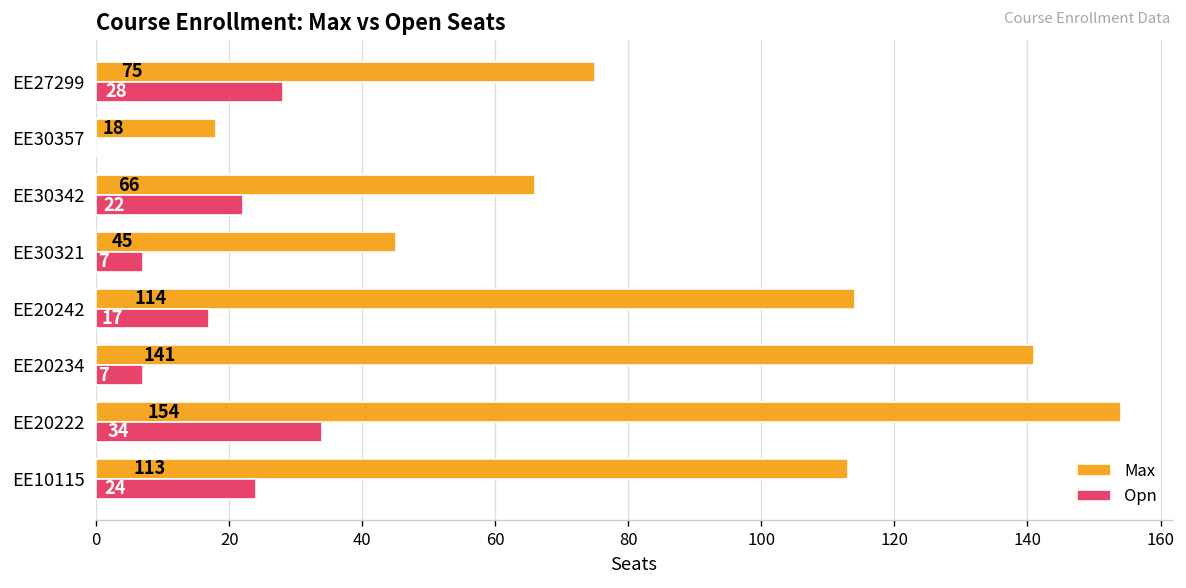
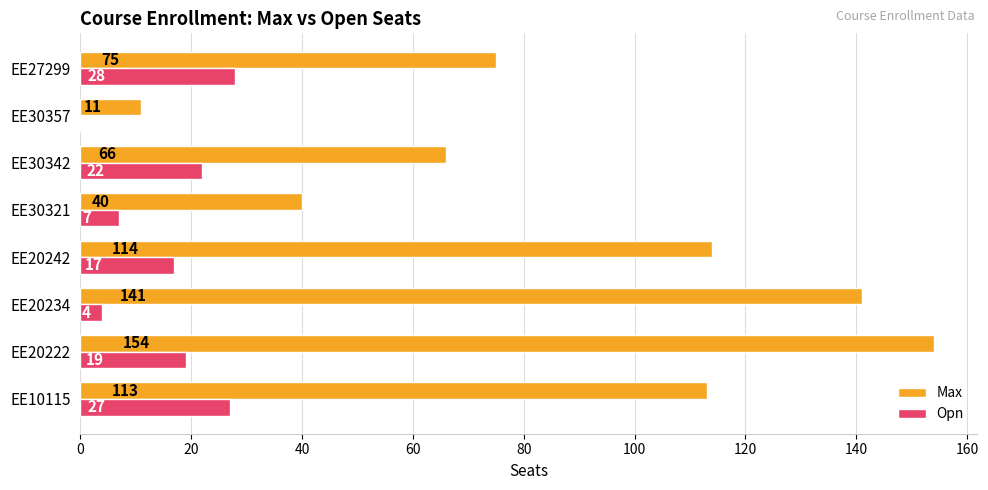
Max, EE30357: 18 -> 11
Max, EE30321: 45 -> 40
Opn, EE20234: 7 -> 4
Opn, EE20222: 34 -> 19
Opn, EE10115: 24 -> 27
